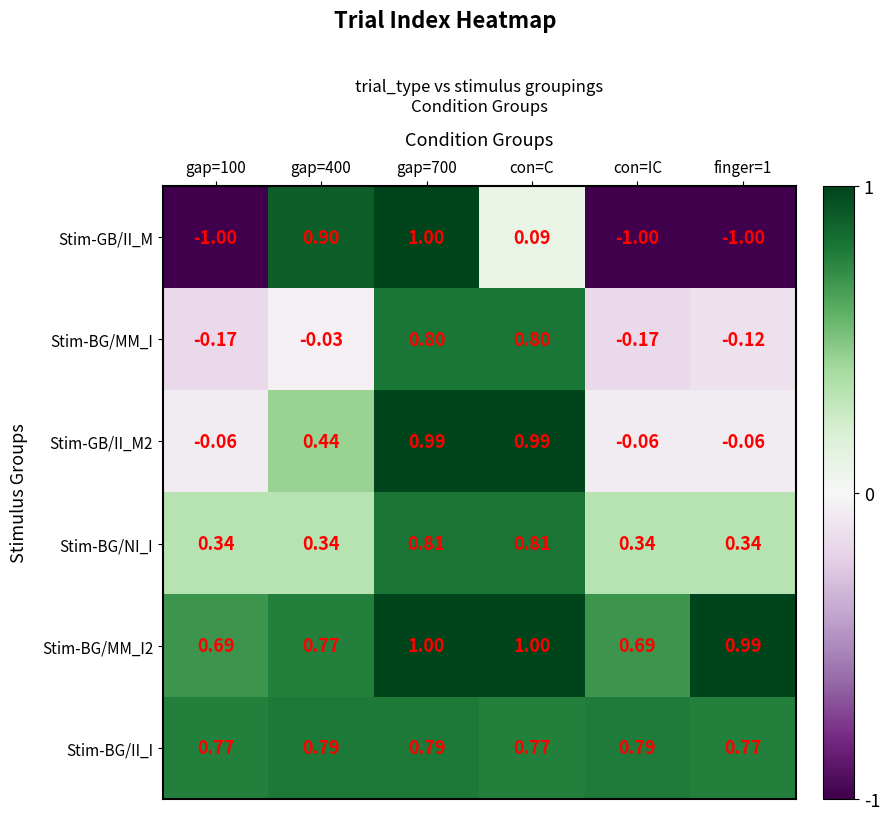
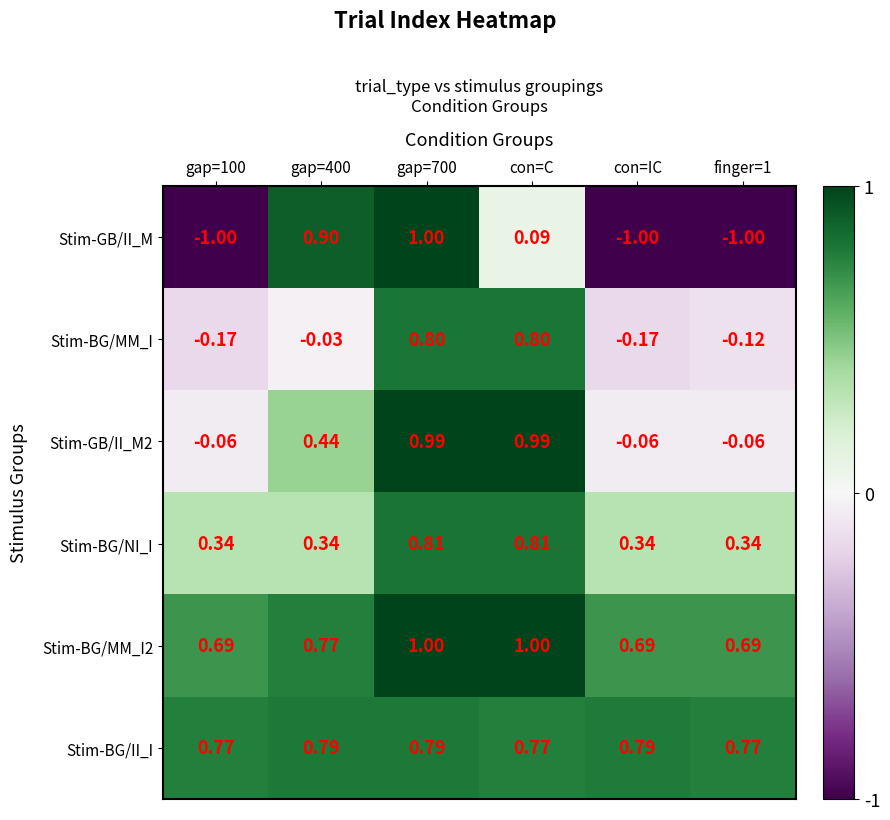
Stim-BG/MM_I2, finger=1: 0.99 -> 0.69
